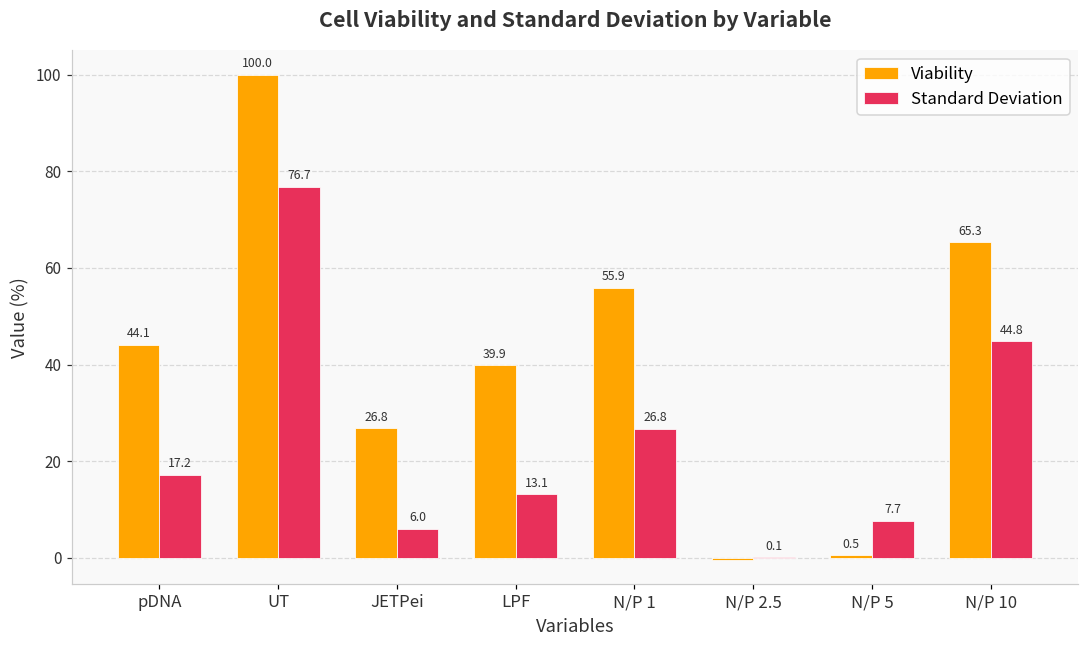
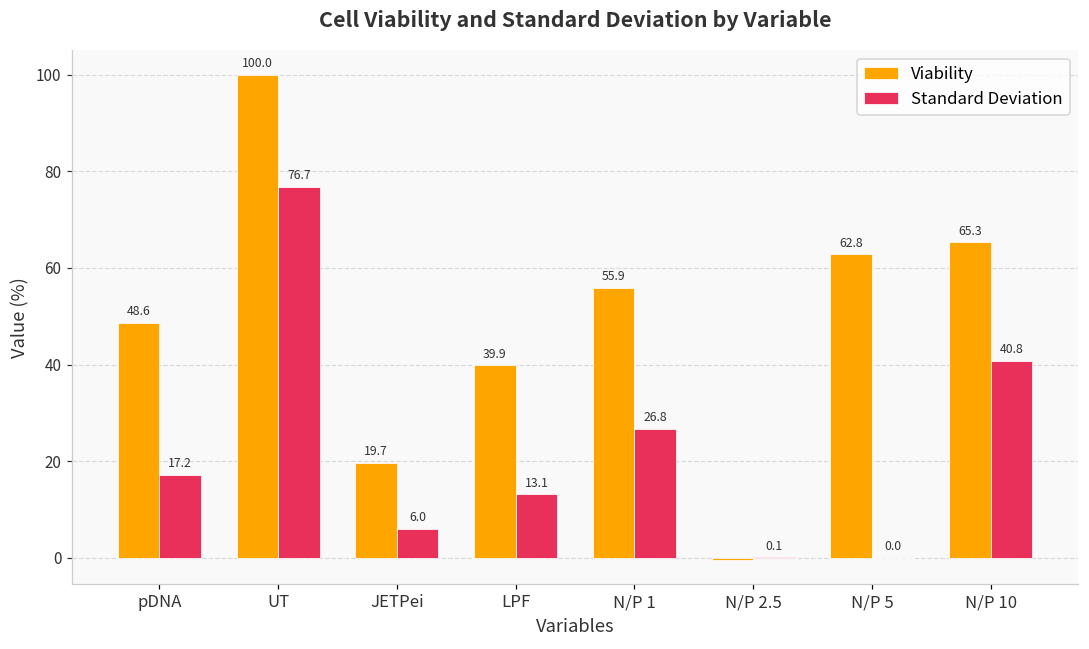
Viability, pDNA: 44.1 -> 48.6
Viability, JETPei: 26.8 -> 19.7
Viability, N/P 5: 0.5 -> 62.8
Standard Deviation, N/P 5: 7.7 -> 0.0
Standard Deviation, N/P 10: 44.8 -> 40.8
